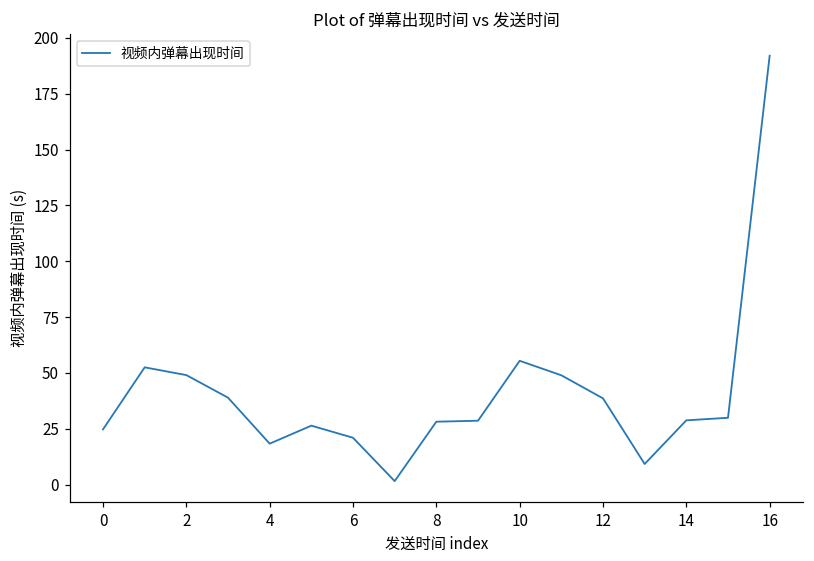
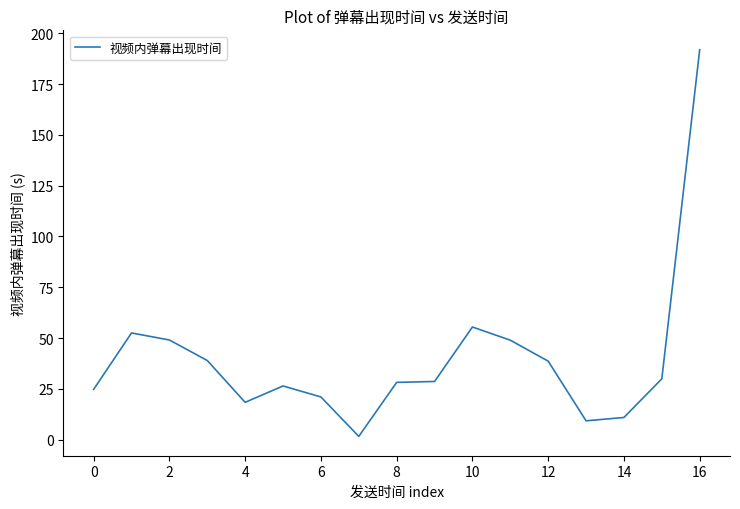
14: 29 -> 11
